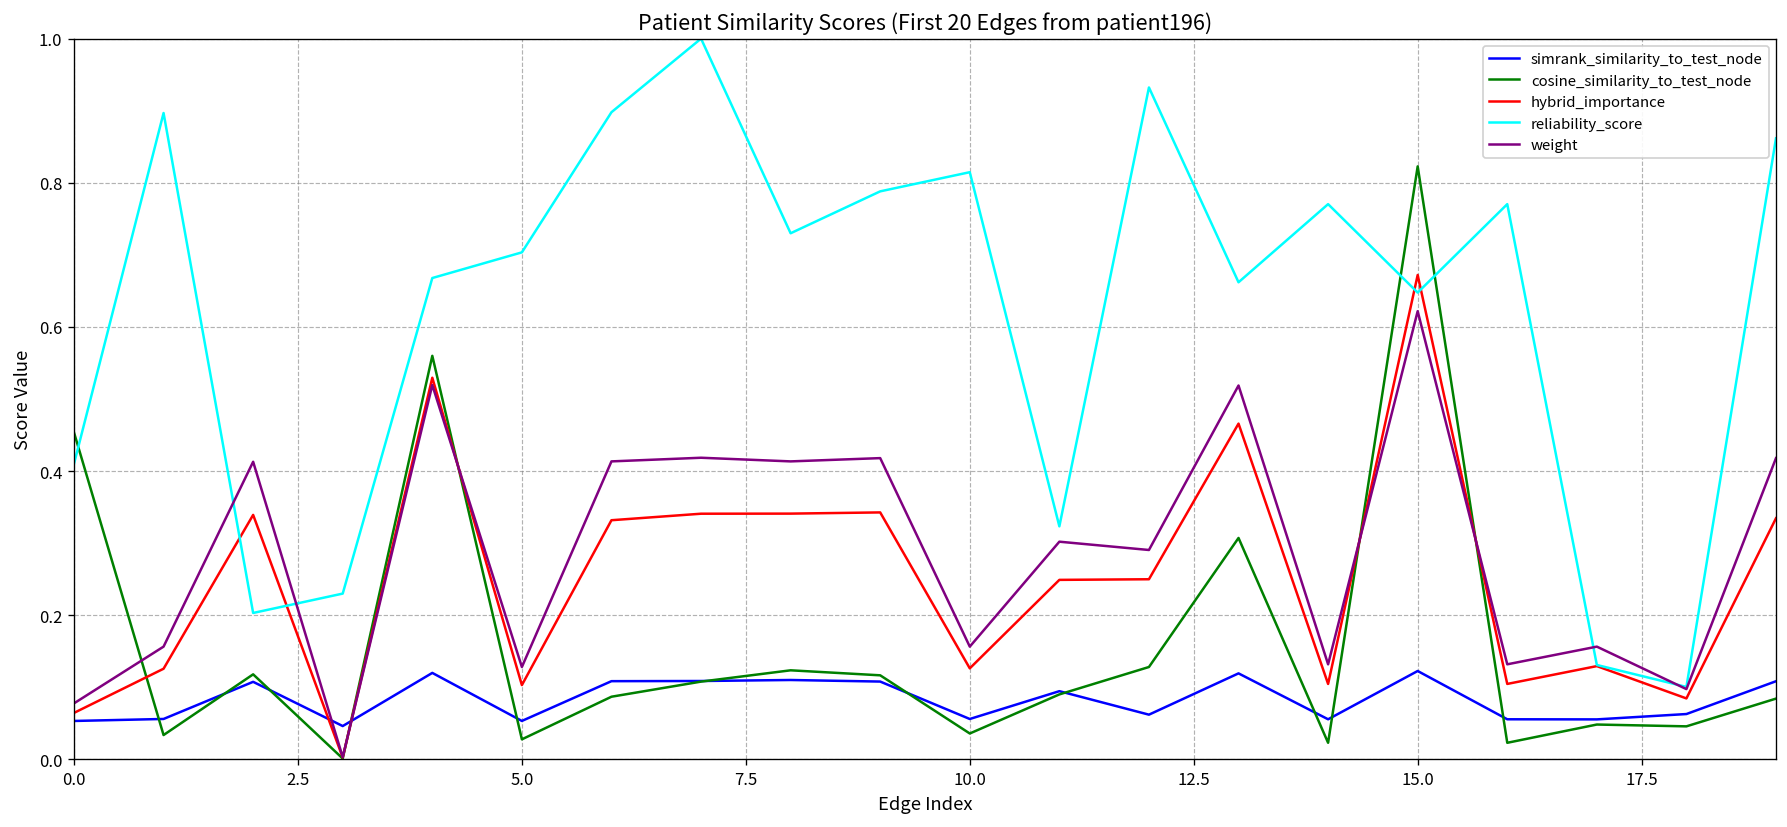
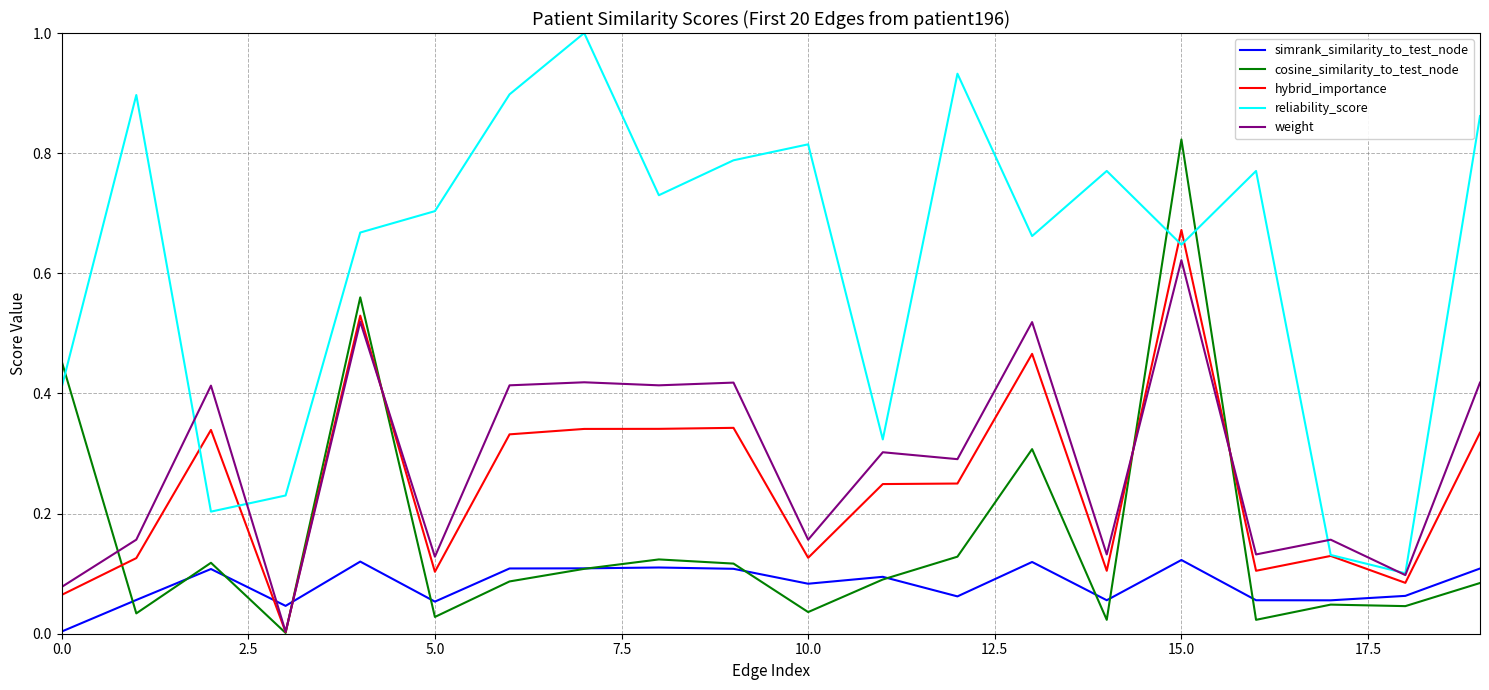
simrank_similarity_to_test_node, 0.0: 0.05 -> 0.00
simrank_similarity_to_test_node, 10.0: 0.06 -> 0.08
